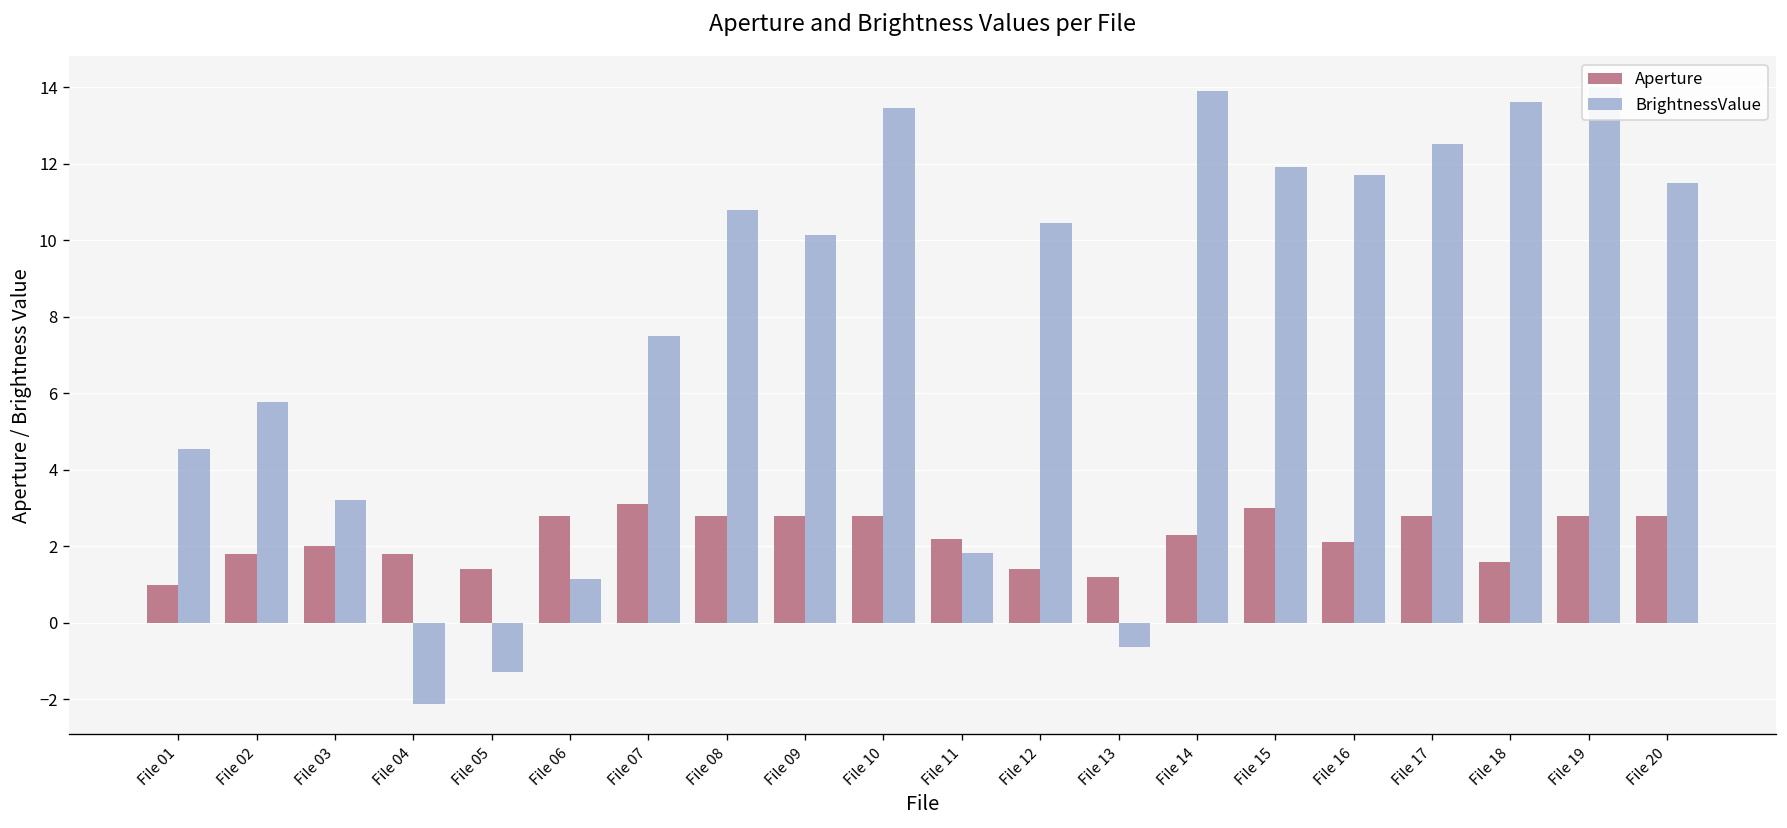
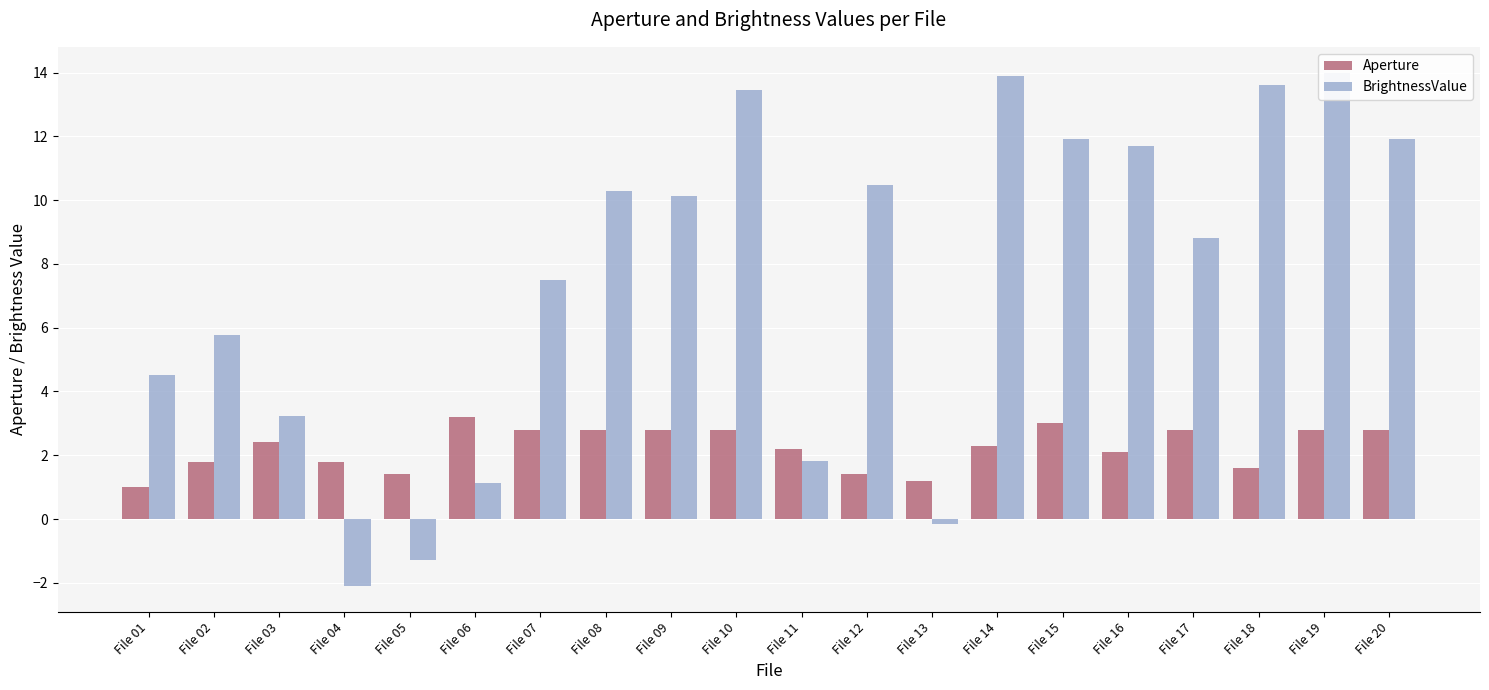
Aperture, File 03: 2.0 -> 2.4
Aperture, File 06: 2.8 -> 3.2
Aperture, File 07: 3.1 -> 2.8
BrightnessValue, File 08: 10.8 -> 10.3
BrightnessValue, File 13: -0.6 -> -0.1
BrightnessValue, File 17: 12.5 -> 8.8
BrightnessValue, File 20: 11.5 -> 11.9
